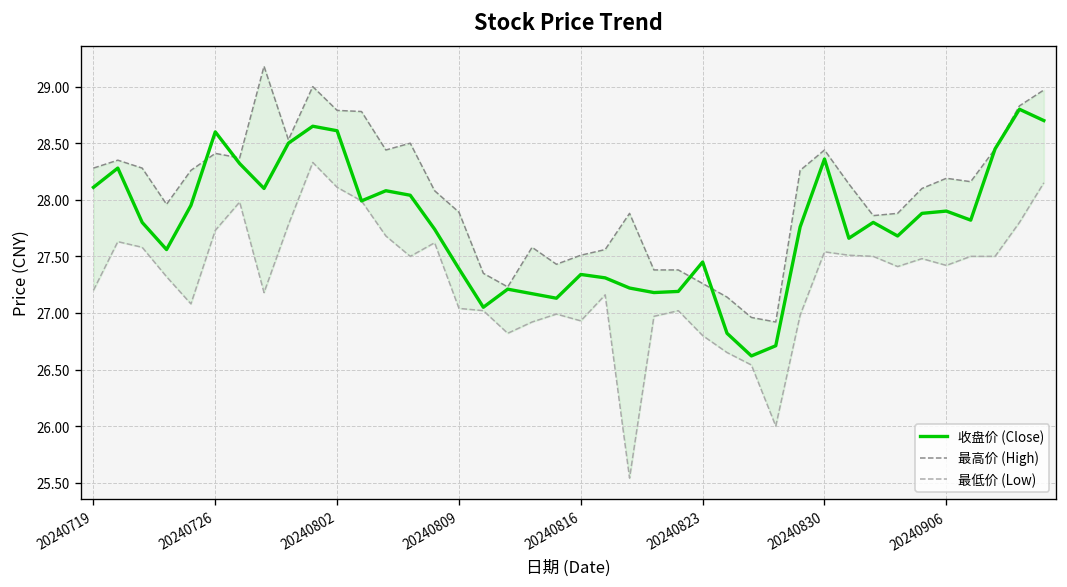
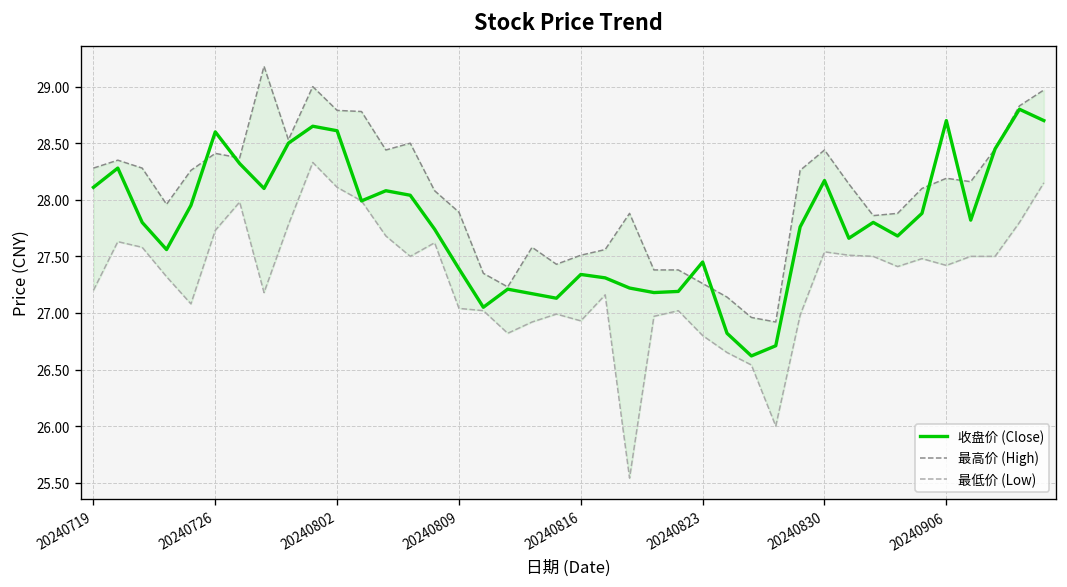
收盘价 (Close), 20240830: 28.4 -> 28.2
收盘价 (Close), 20240906: 27.9 -> 28.7
